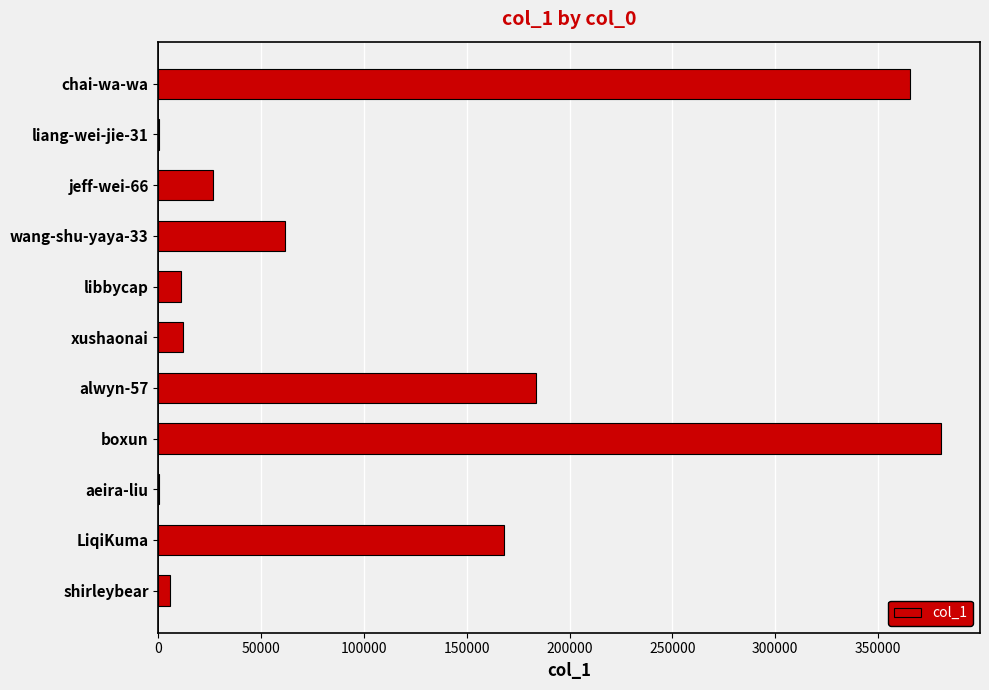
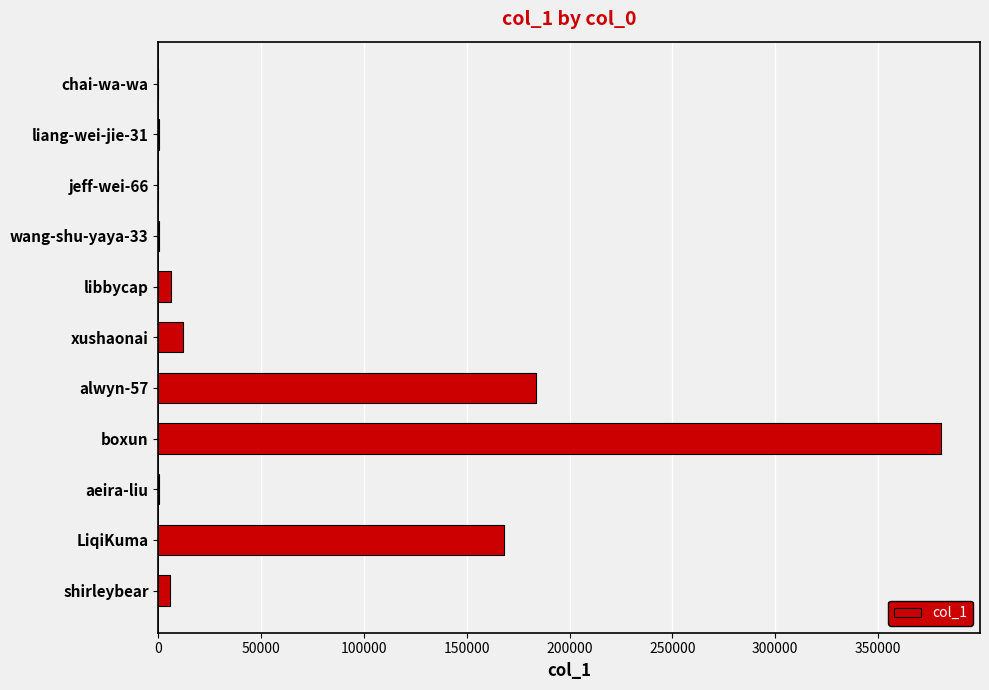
chai-wa-wa: 365000 -> 0
jeff-wei-66: 27000 -> 0
wang-shu-yaya-33: 62000 -> 0
libbycap: 11000 -> 6000
